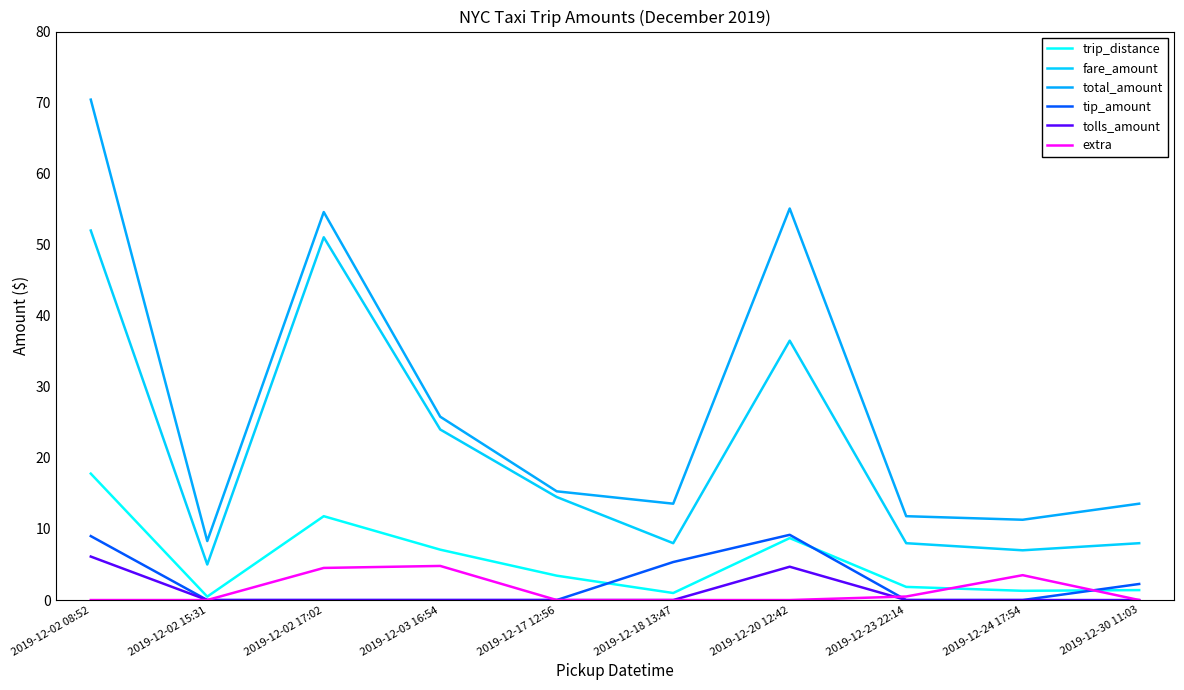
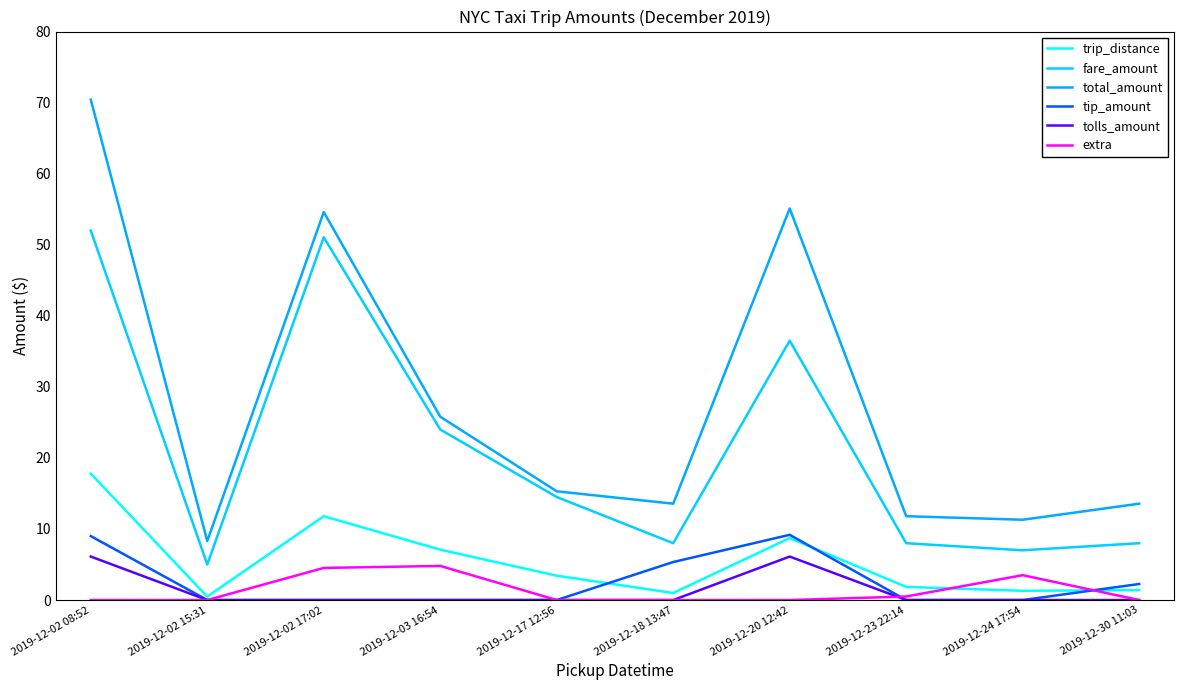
tolls_amount, 2019-12-20 12:42: 5 -> 6
